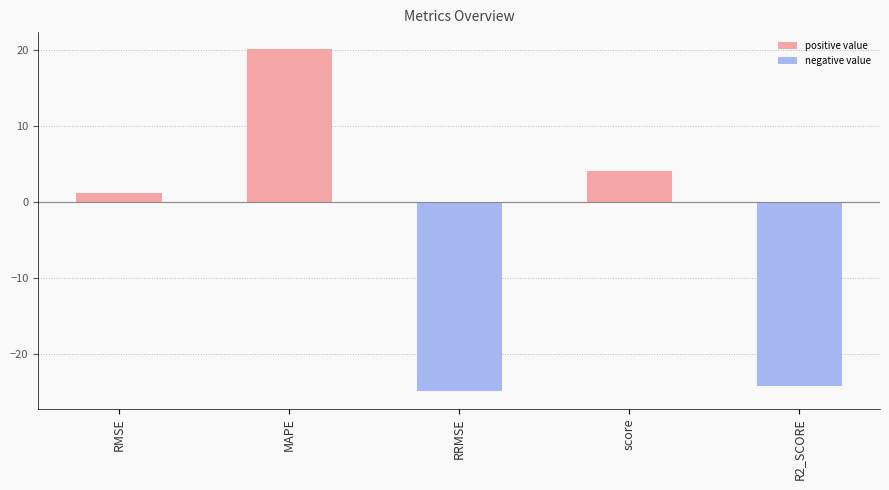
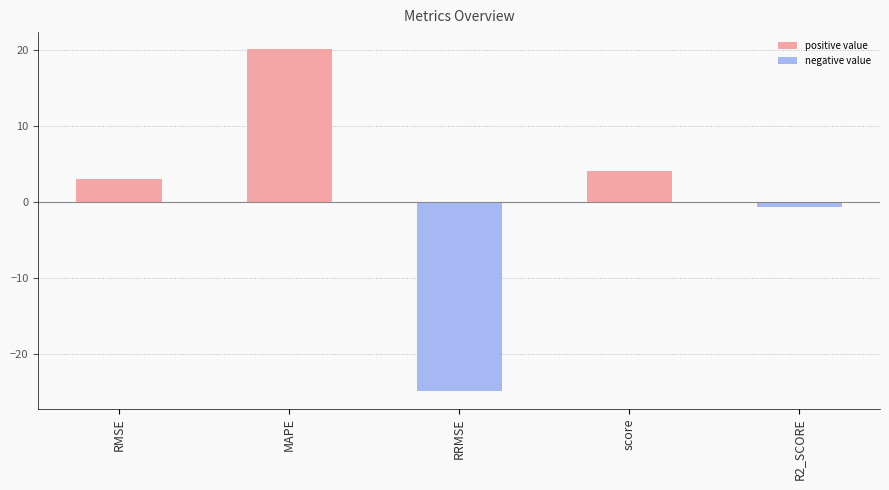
RMSE: 1 -> 3
R2_SCORE: -24 -> -1
